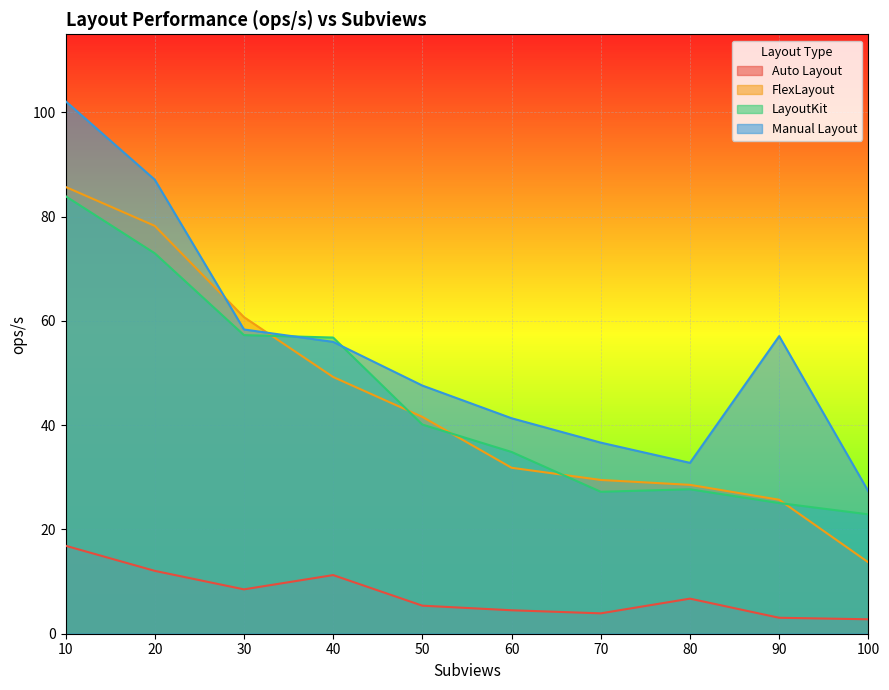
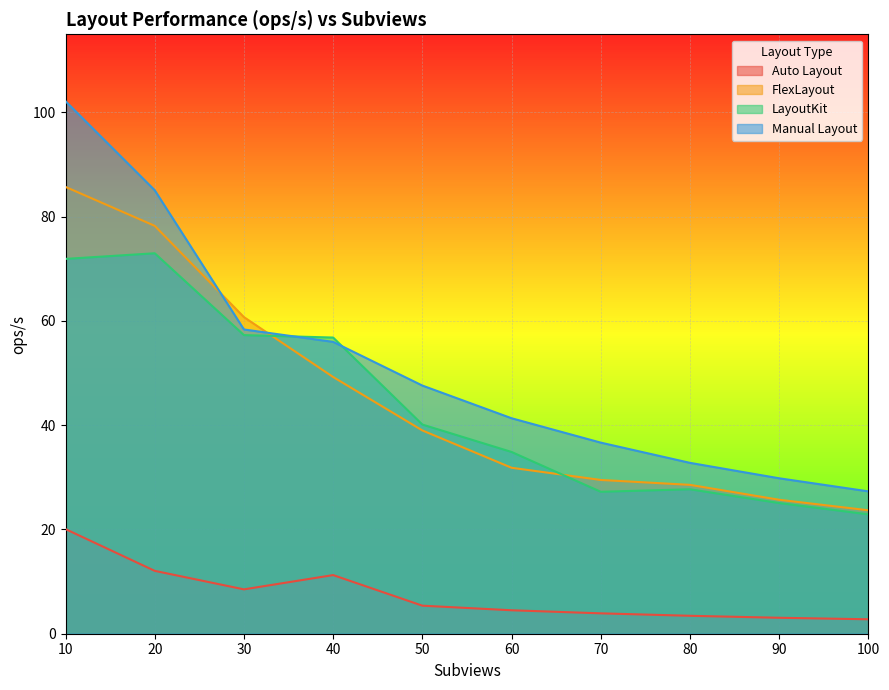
Auto Layout, 10: 17 -> 20
LayoutKit, 10: 84 -> 72
Manual Layout, 20: 87 -> 85
FlexLayout, 50: 42 -> 39
Auto Layout, 80: 7 -> 3
Manual Layout, 90: 57 -> 30
FlexLayout, 100: 14 -> 24
